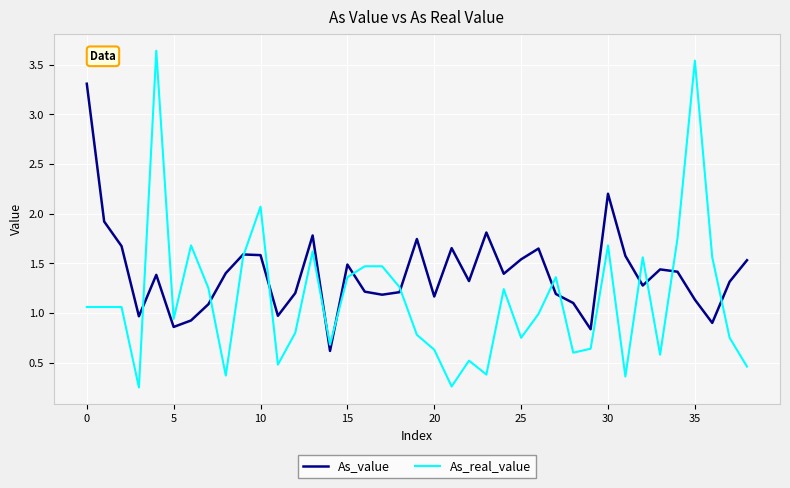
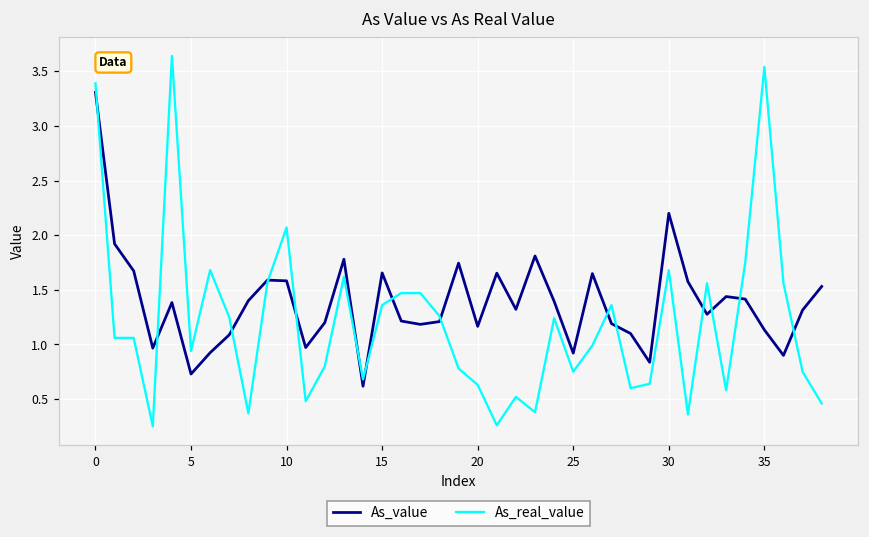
As_real_value, 0: 1.1 -> 3.4
As_value, 5: 0.9 -> 0.7
As_value, 15: 1.5 -> 1.7
As_value, 25: 1.5 -> 0.9
